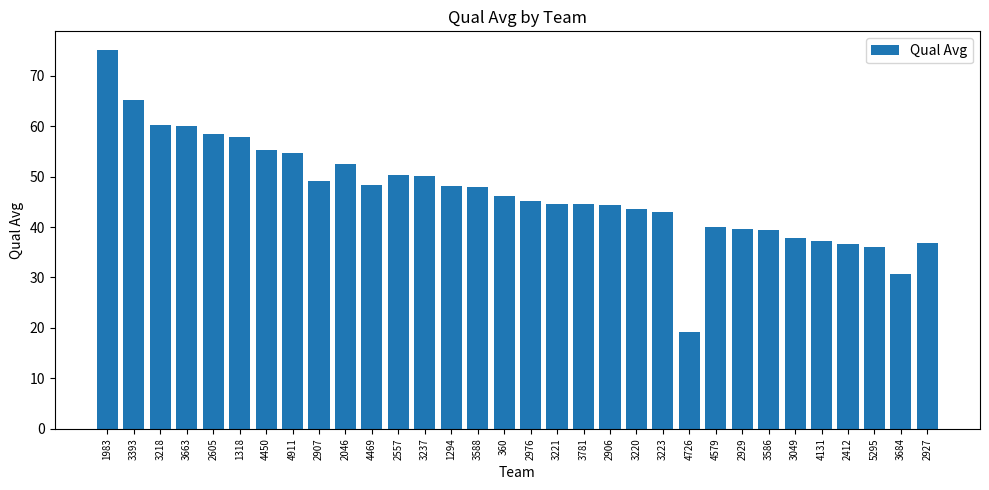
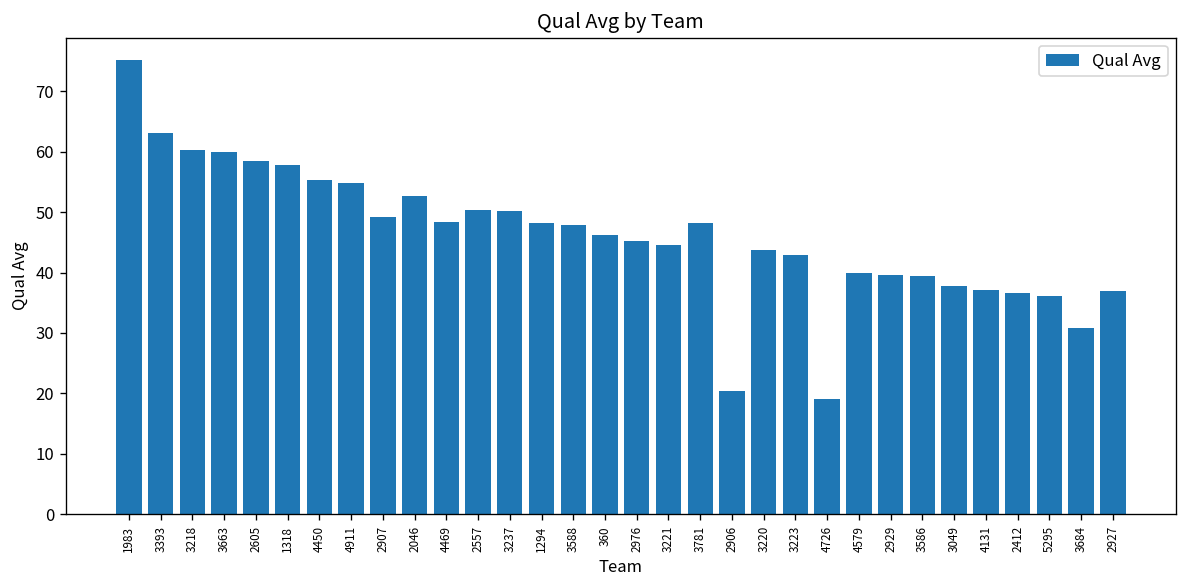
3393: 65 -> 63
3781: 45 -> 48
2906: 44 -> 20
